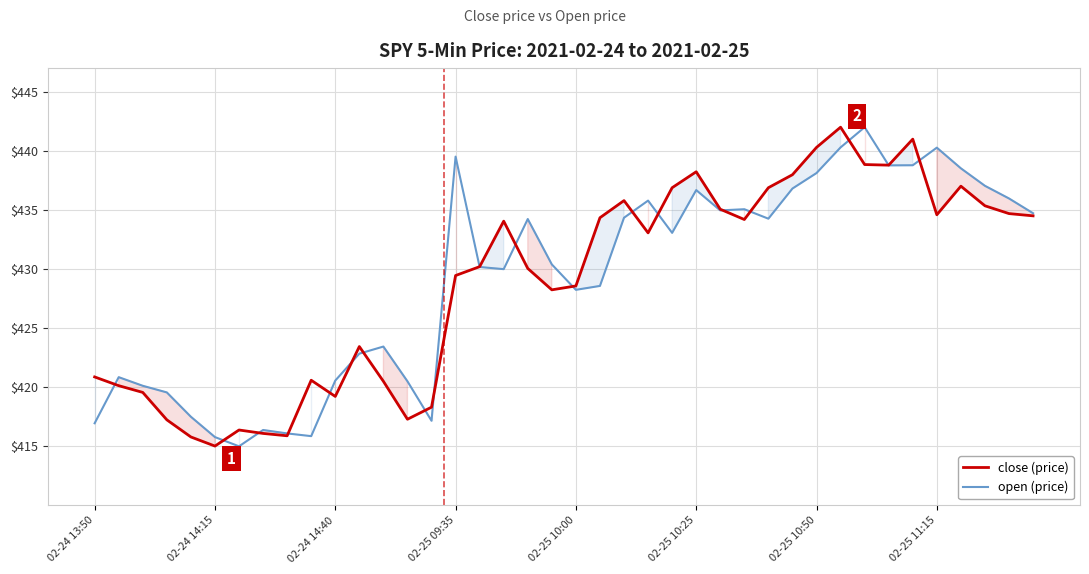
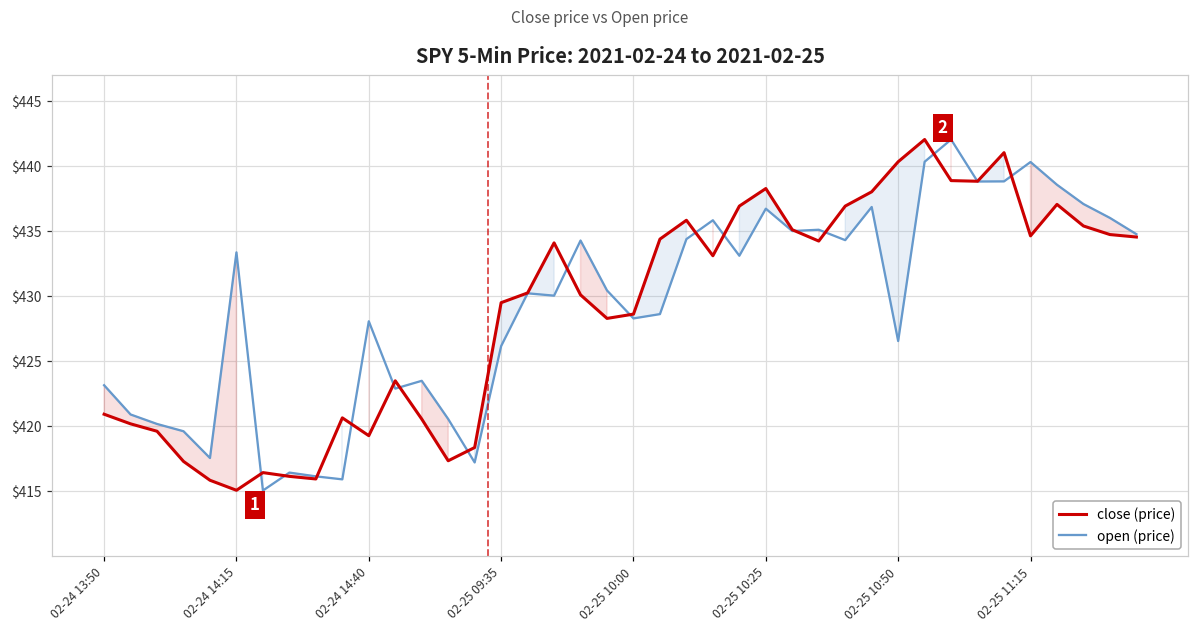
open (price), 02-24 13:50: $417.0 -> $423.1
open (price), 02-24 14:15: $415.8 -> $433.3
open (price), 02-24 14:40: $420.6 -> $428.0
open (price), 02-25 09:35: $439.5 -> $426.1
open (price), 02-25 10:50: $438.1 -> $426.5
